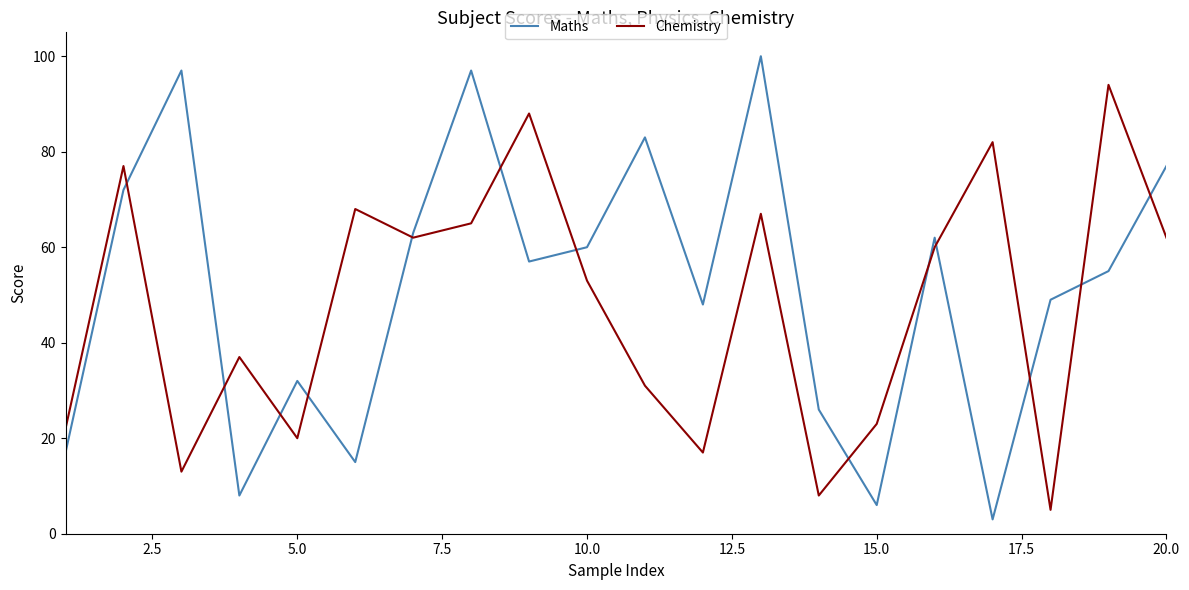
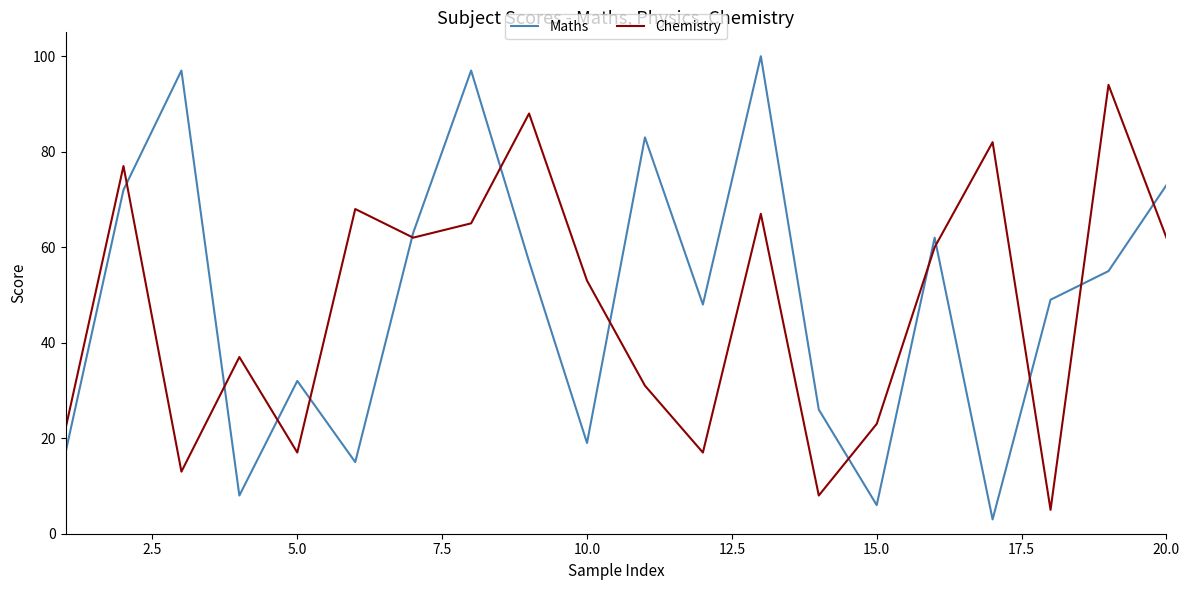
Chemistry, 5.0: 20 -> 17
Maths, 10.0: 60 -> 19
Maths, 20.0: 77 -> 73
